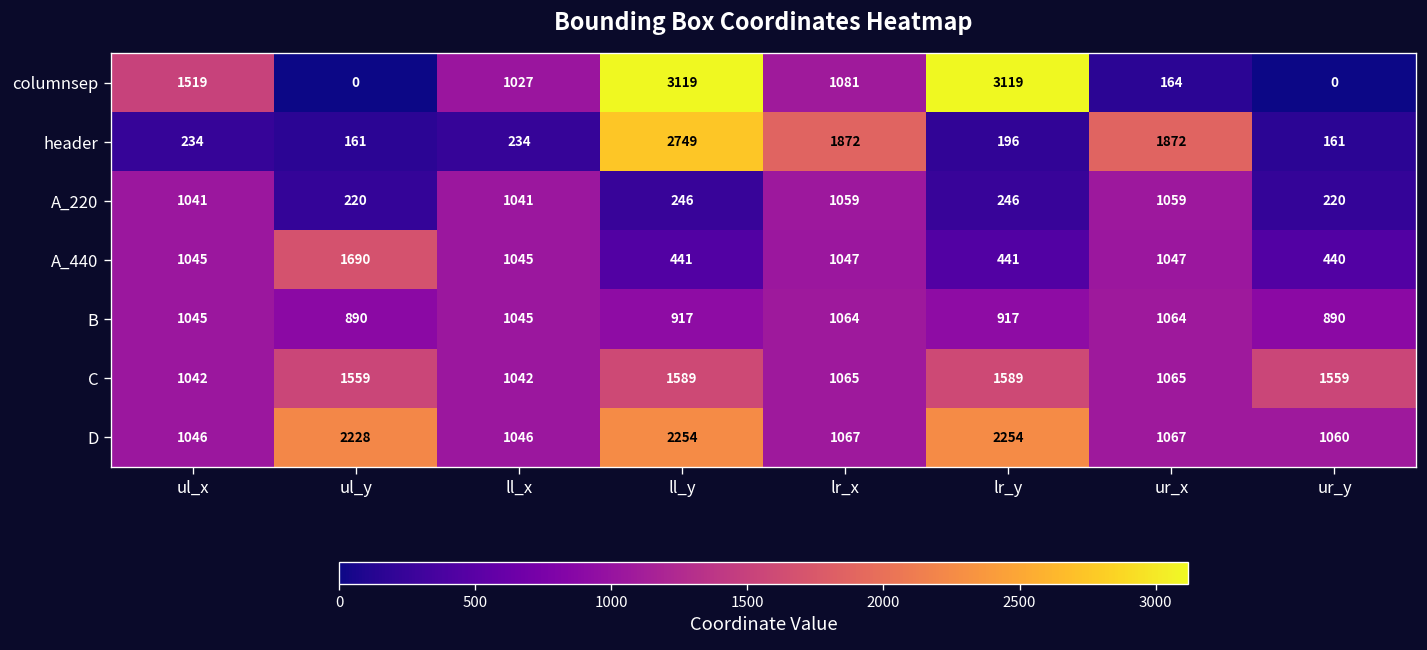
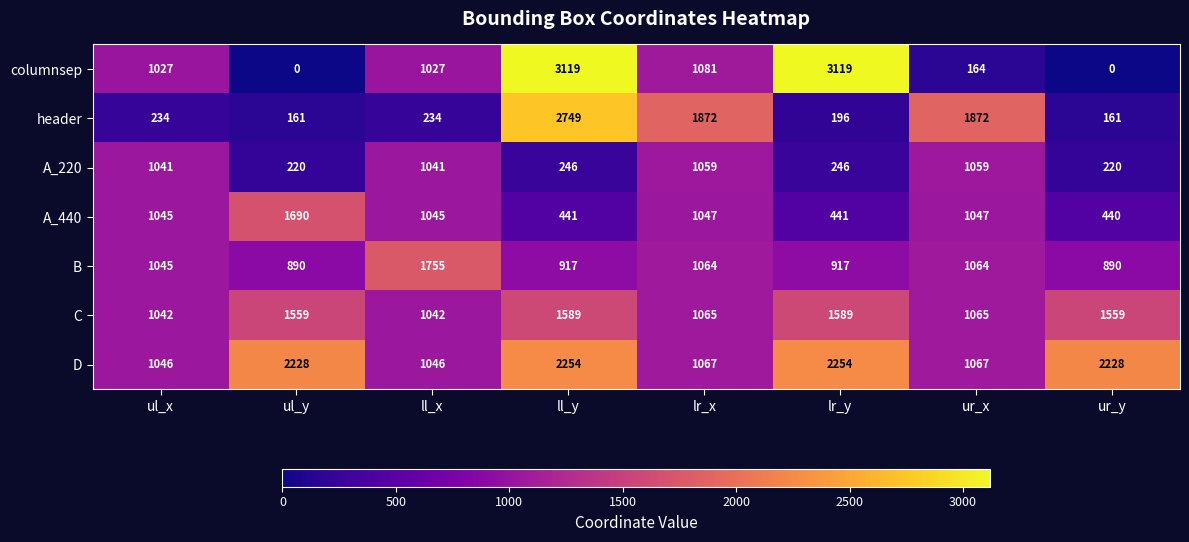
columnsep, ul_x: 1519 -> 1027
B, ll_x: 1045 -> 1755
D, ur_y: 1060 -> 2228
